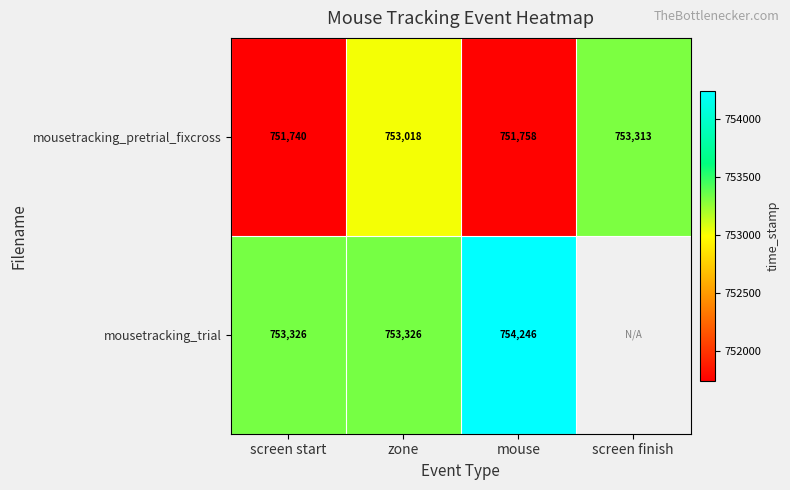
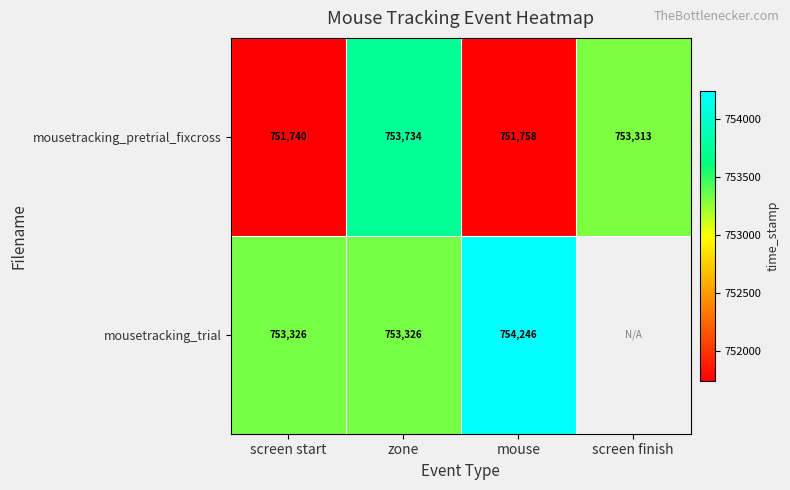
mousetracking_pretrial_fixcross, zone: 753,018 -> 753,734
